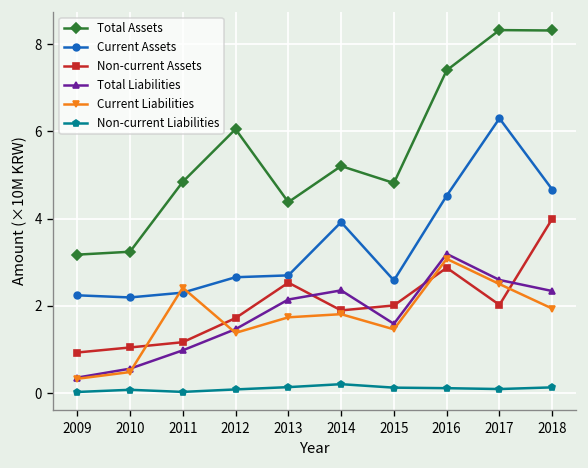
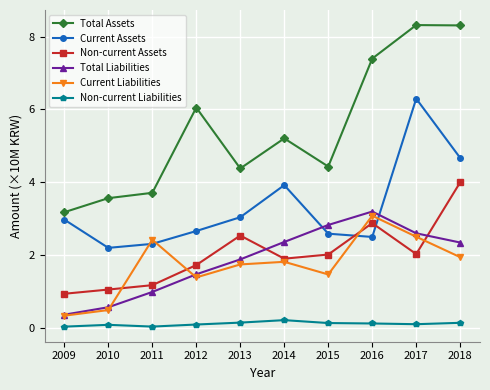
Current Assets, 2009: 2.2 -> 3.0
Total Assets, 2010: 3.2 -> 3.6
Total Assets, 2011: 4.8 -> 3.7
Current Assets, 2013: 2.7 -> 3.0
Total Liabilities, 2013: 2.1 -> 1.9
Total Assets, 2015: 4.8 -> 4.4
Total Liabilities, 2015: 1.6 -> 2.8
Current Assets, 2016: 4.5 -> 2.5
